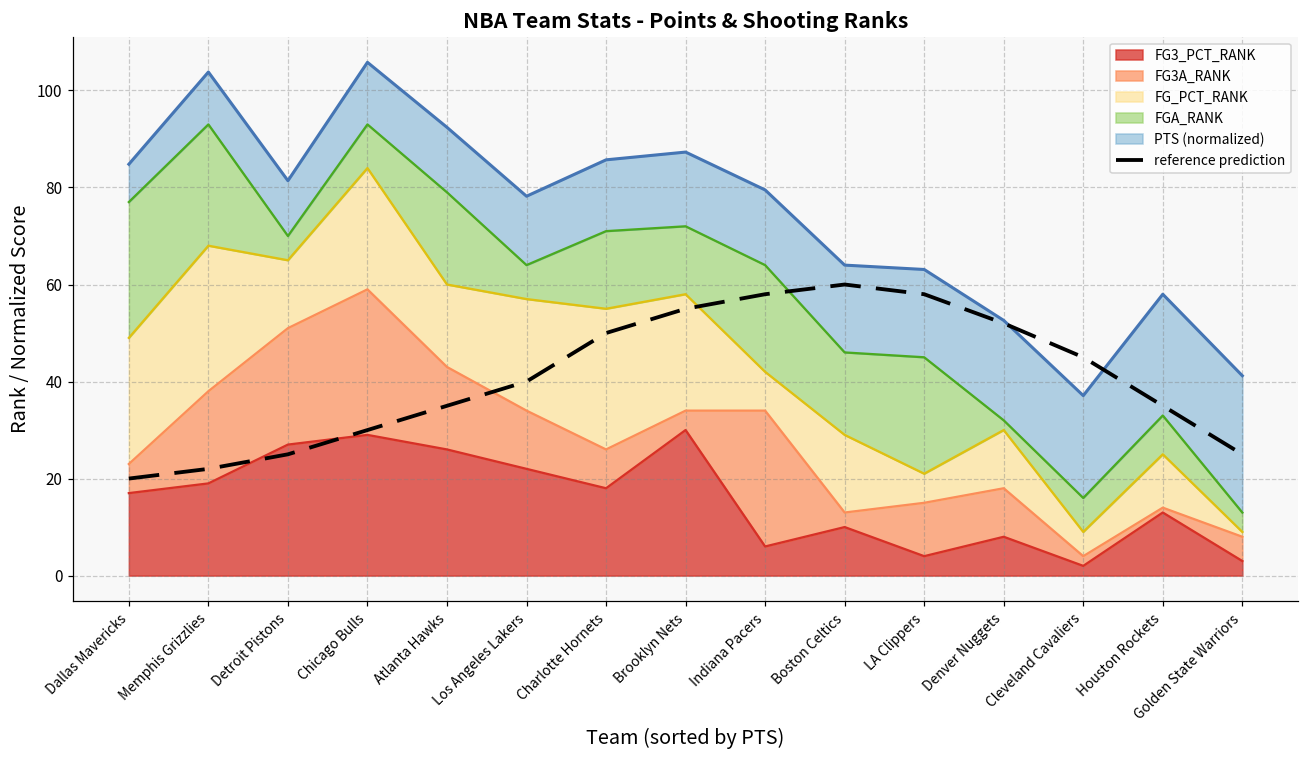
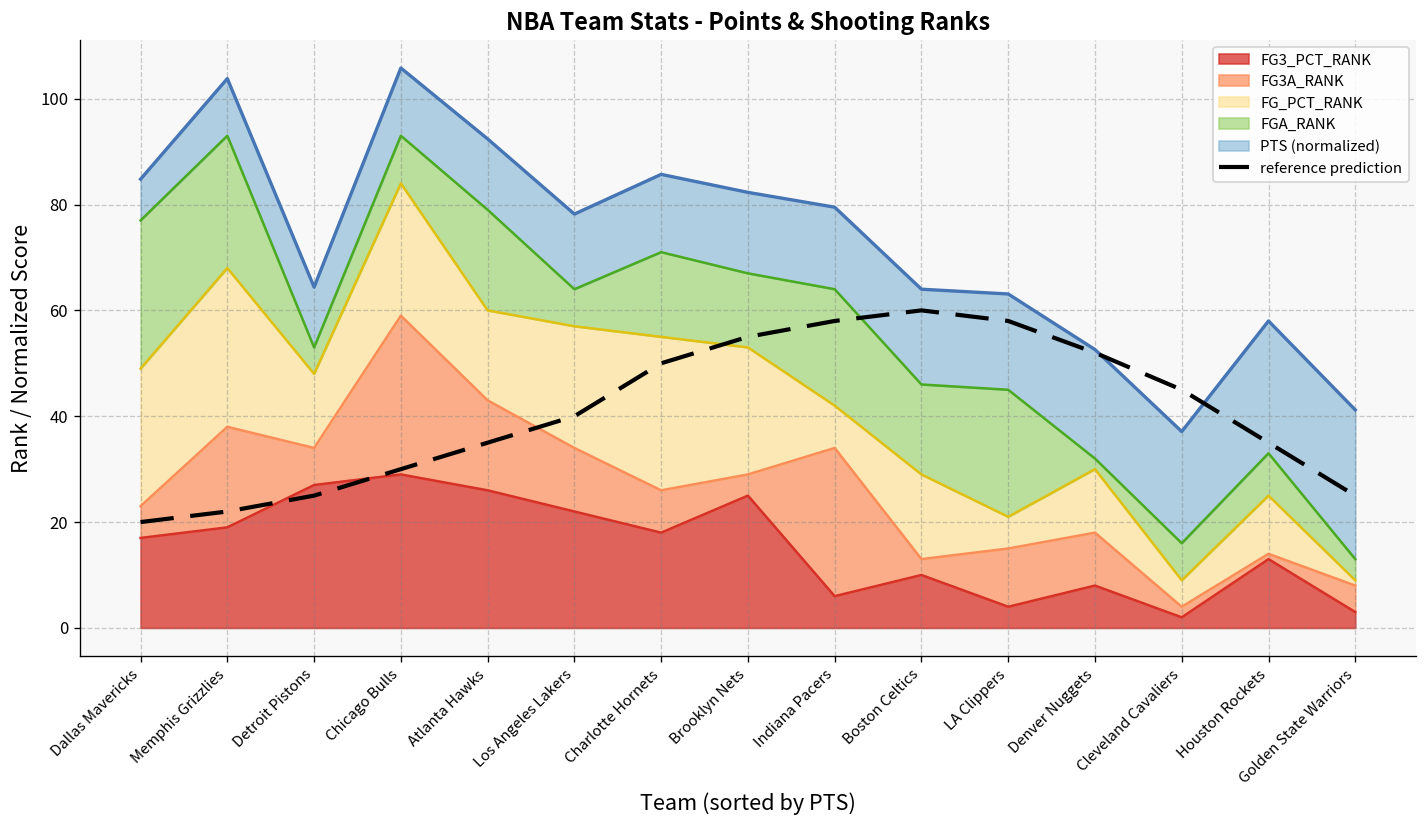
FG3A_RANK, Detroit Pistons: 24 -> 7
FG3_PCT_RANK, Brooklyn Nets: 30 -> 25
